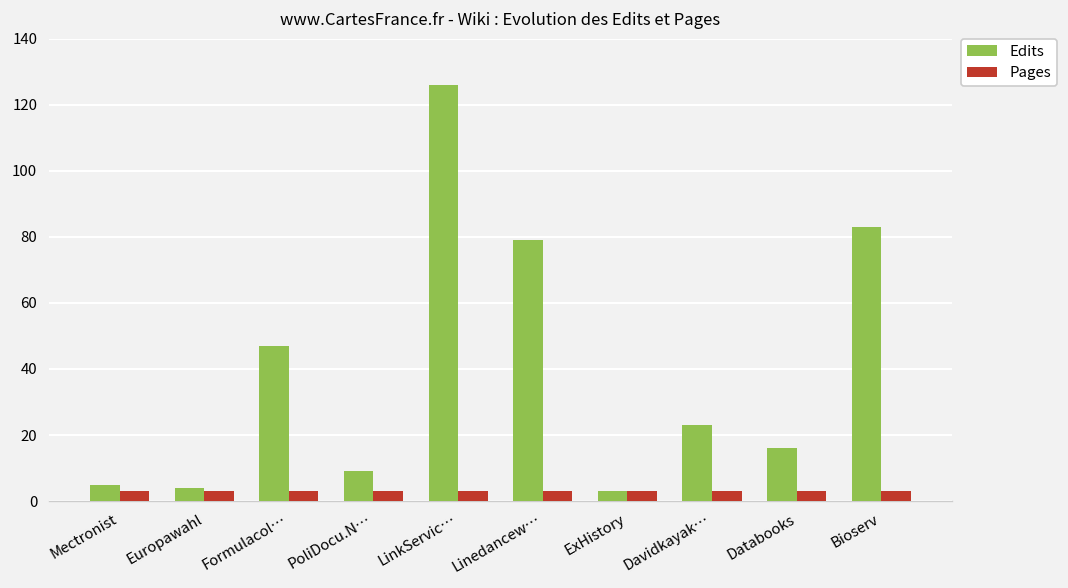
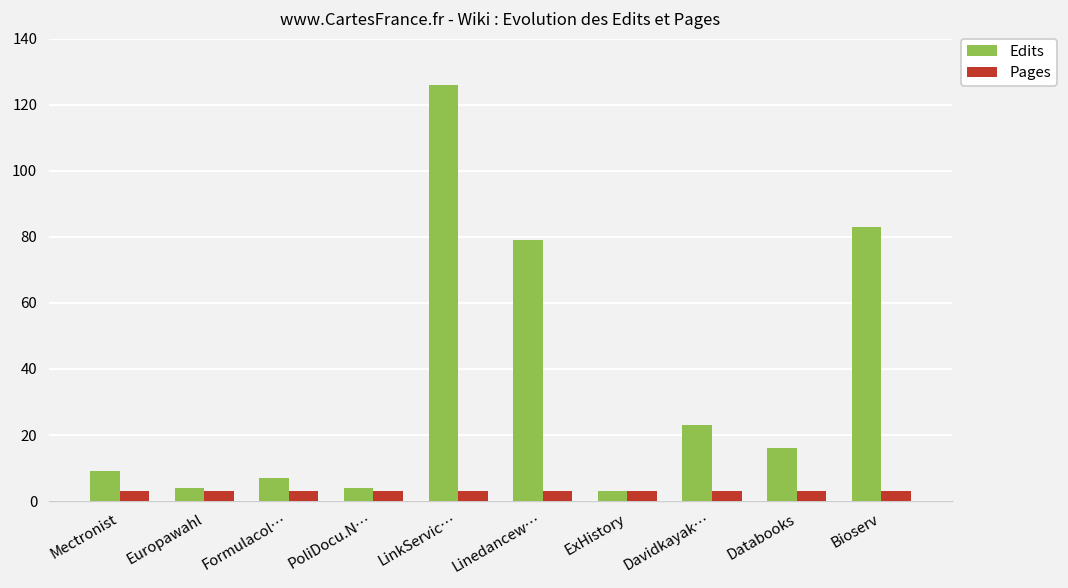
Edits, Mectronist: 5 -> 9
Edits, Formulacol…: 47 -> 7
Edits, PoliDocu.N…: 9 -> 4
